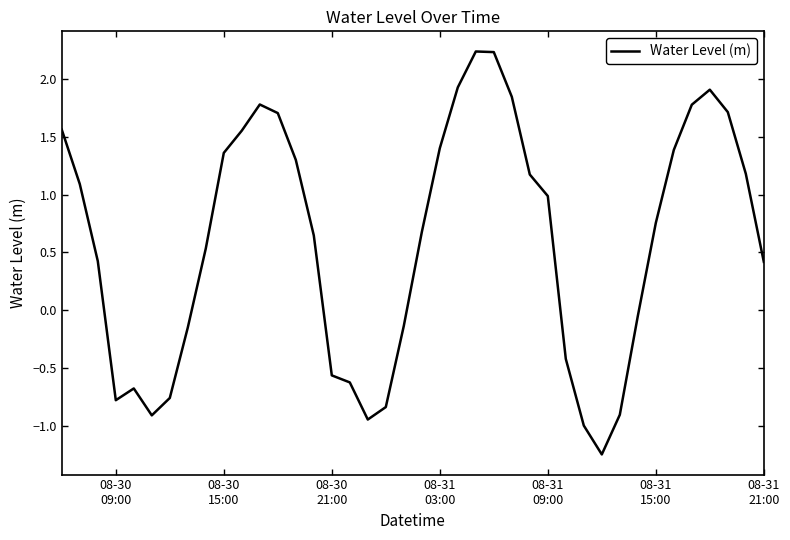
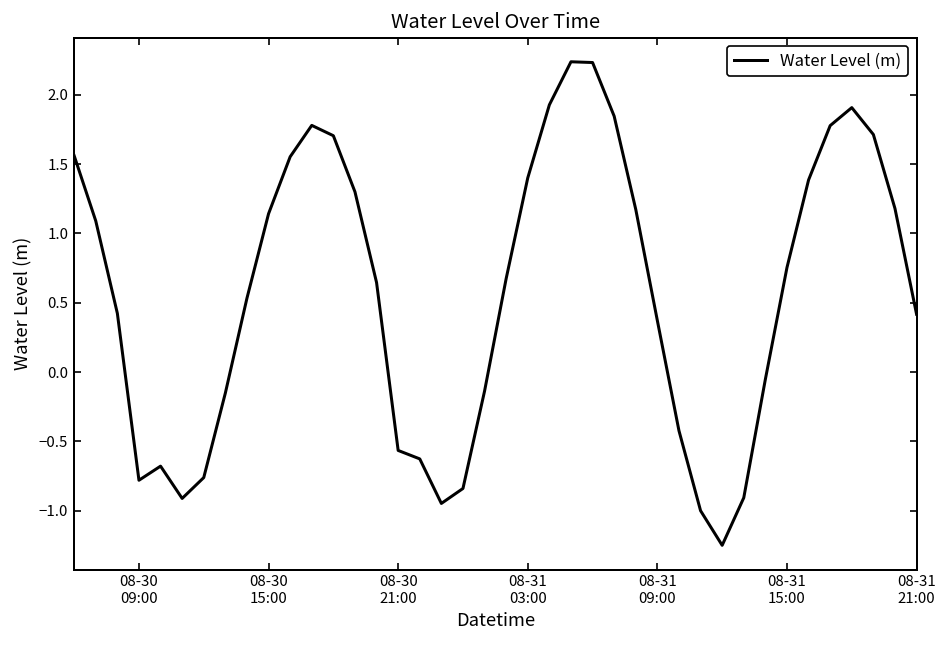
08-30 15:00: 1.36 -> 1.14
08-31 09:00: 0.99 -> 0.37
